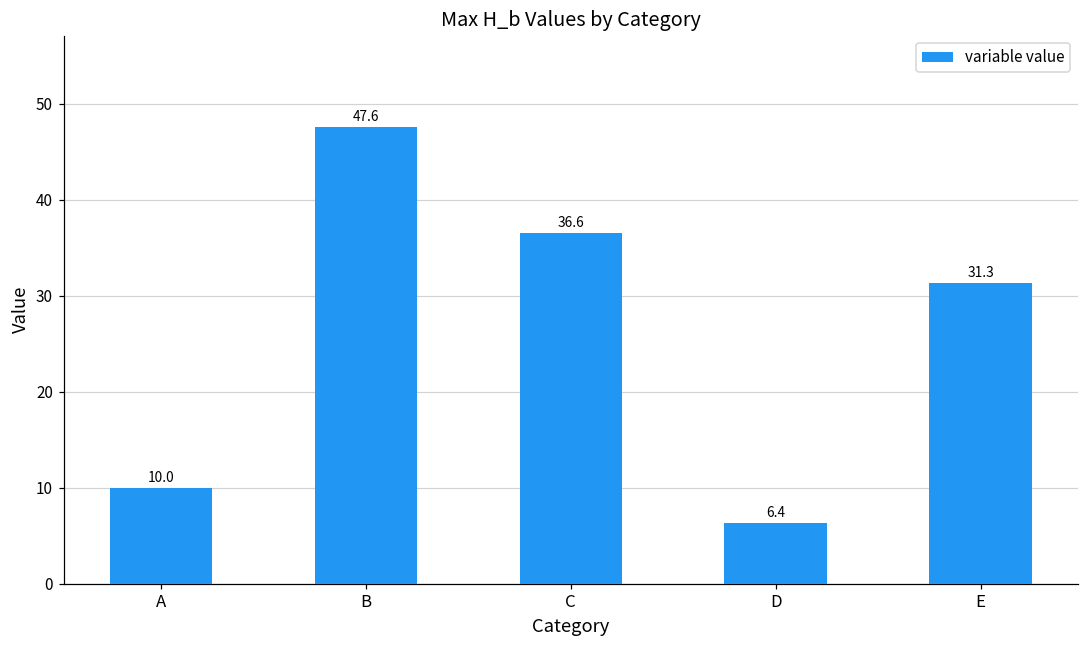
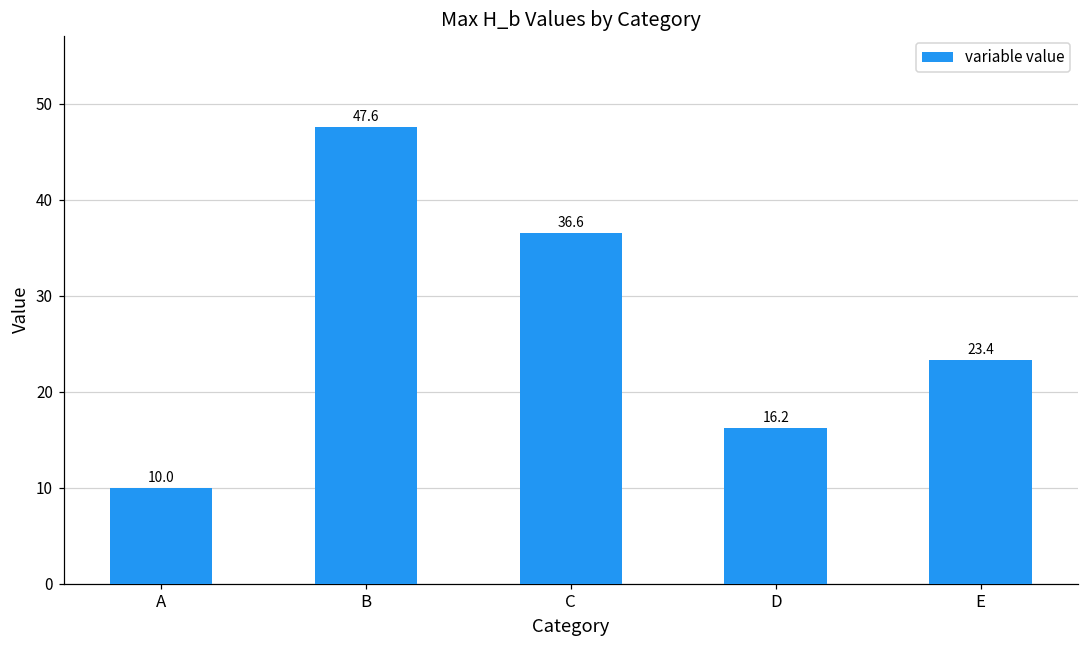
D: 6.4 -> 16.2
E: 31.3 -> 23.4
